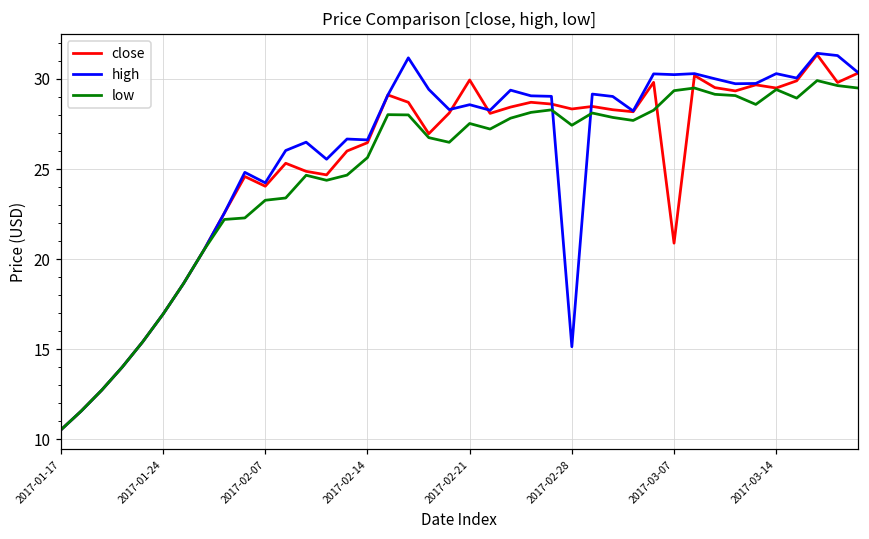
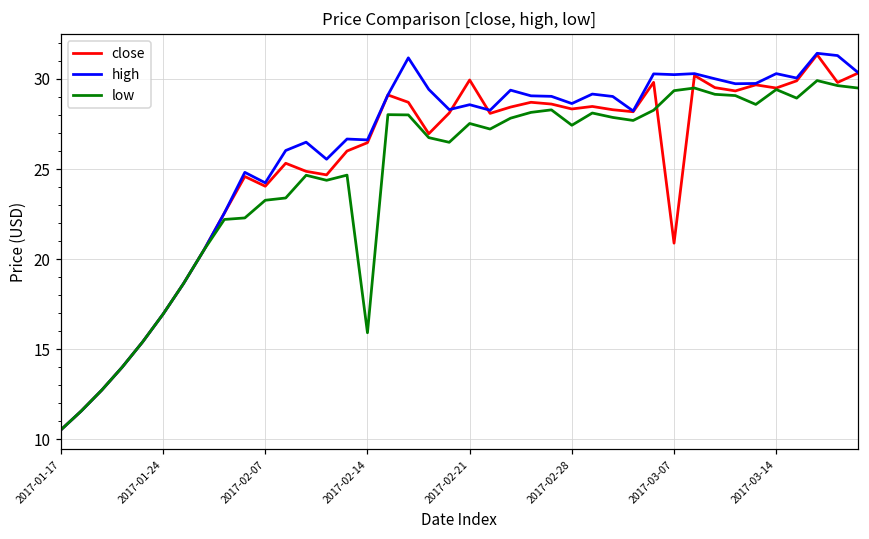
low, 2017-02-14: 25.6 -> 15.9
high, 2017-02-28: 15.1 -> 28.6
